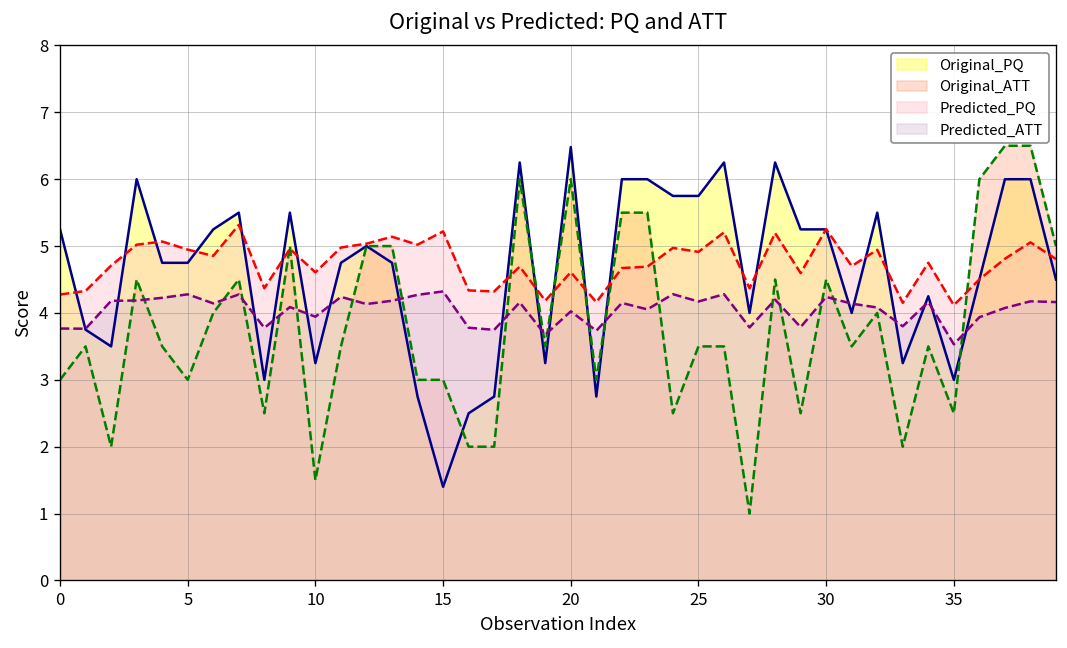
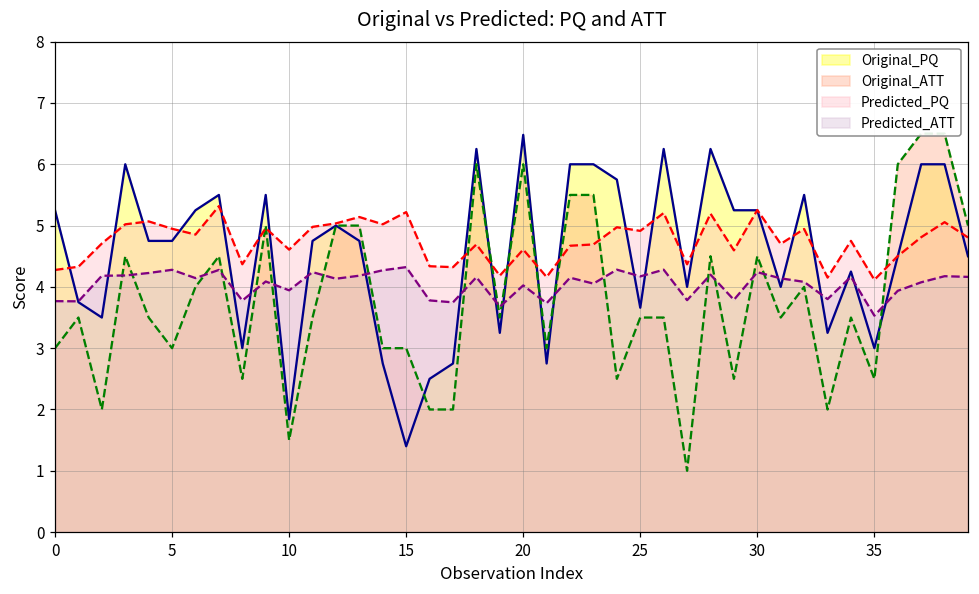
Original_PQ, 10: 3.3 -> 1.8
Original_PQ, 25: 5.8 -> 3.7
